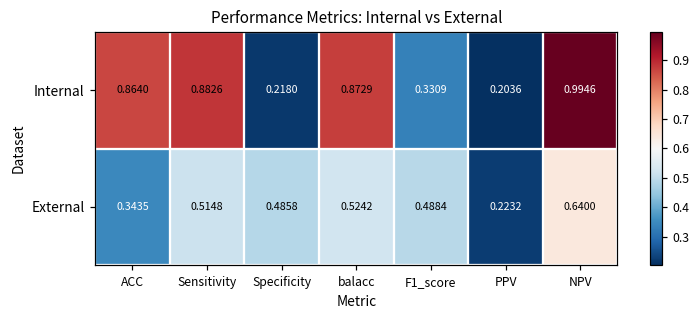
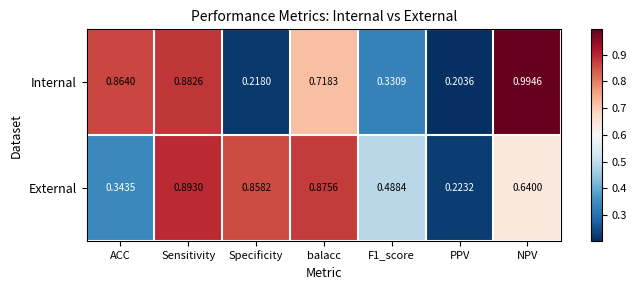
Internal, balacc: 0.8729 -> 0.7183
External, Sensitivity: 0.5148 -> 0.8930
External, Specificity: 0.4858 -> 0.8582
External, balacc: 0.5242 -> 0.8756
